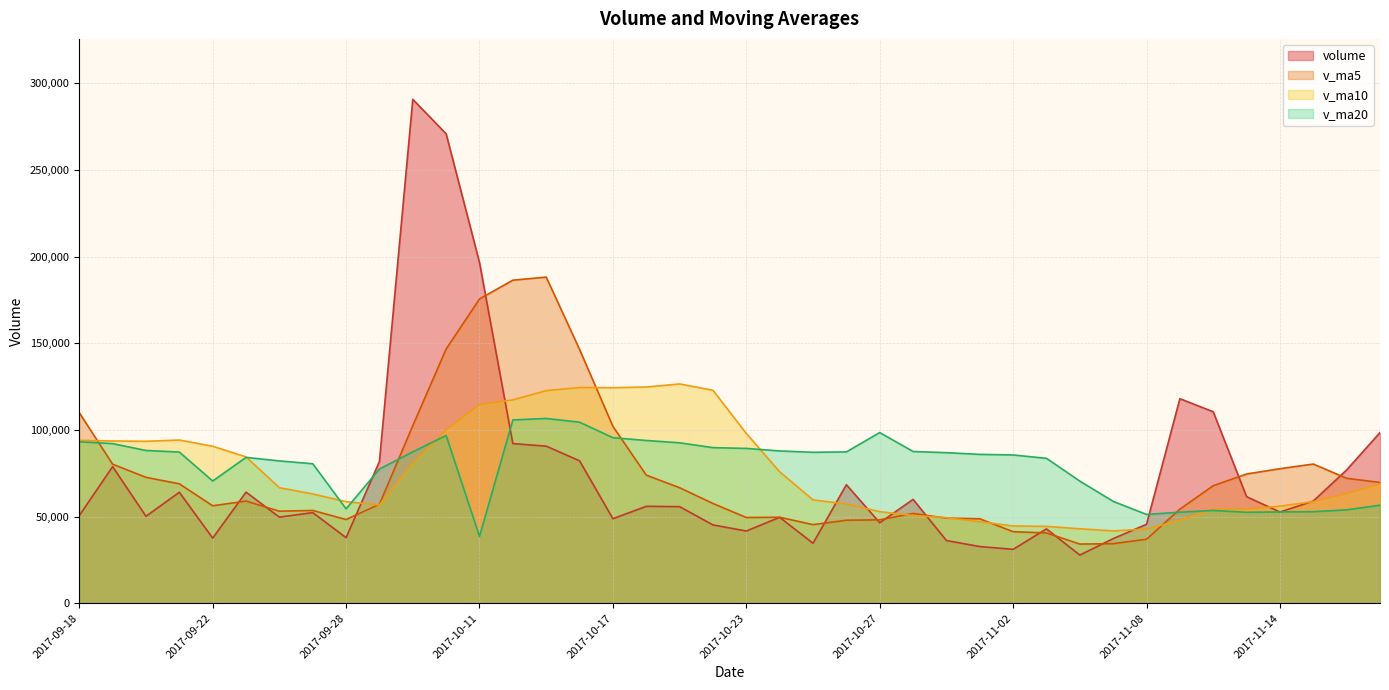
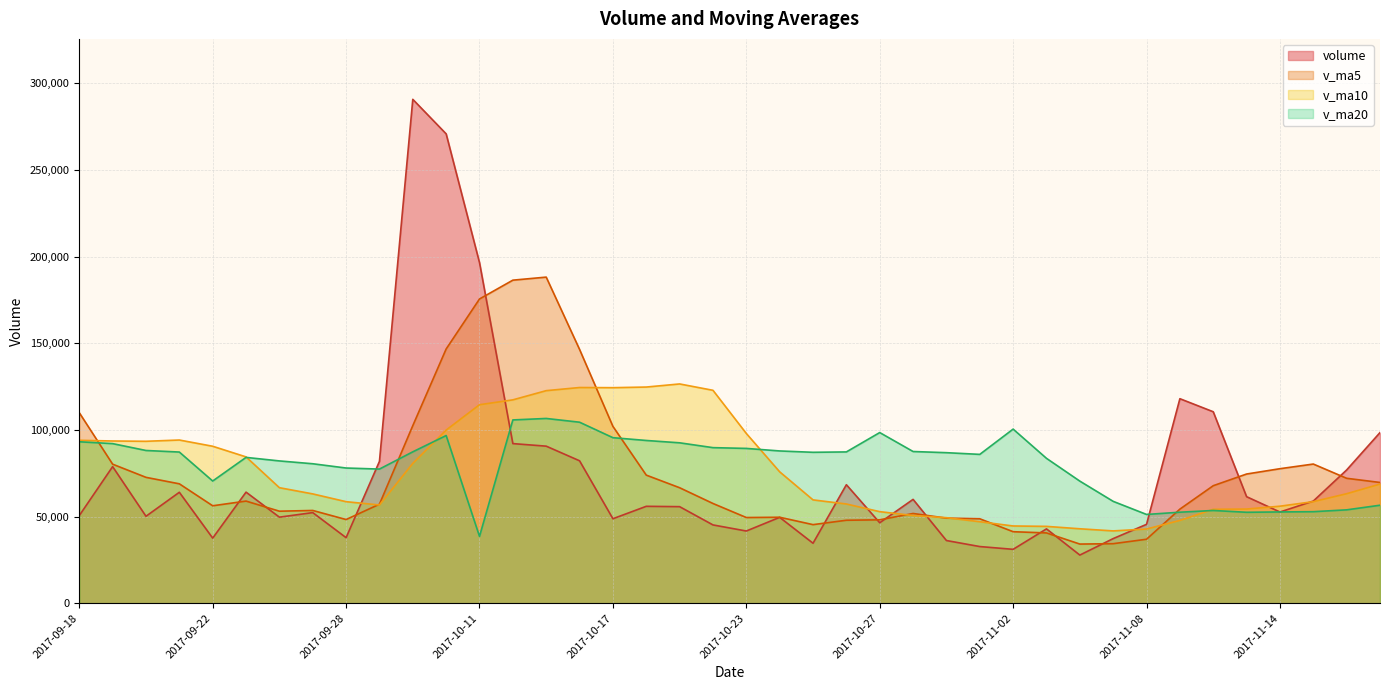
v_ma20, 2017-09-28: 54,000 -> 78,000
v_ma20, 2017-11-02: 86,000 -> 100,000
